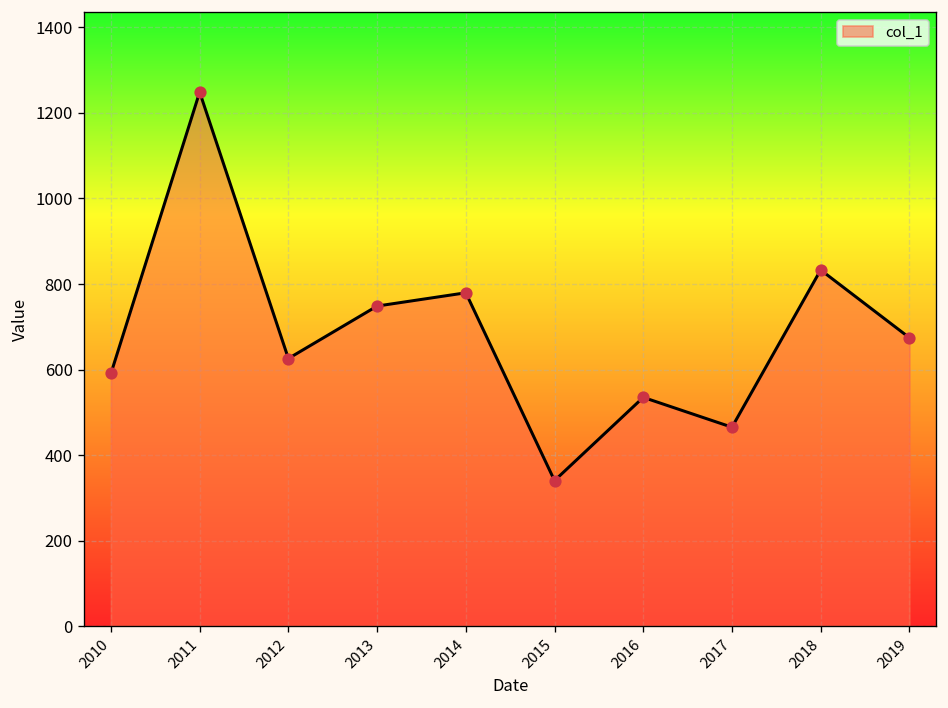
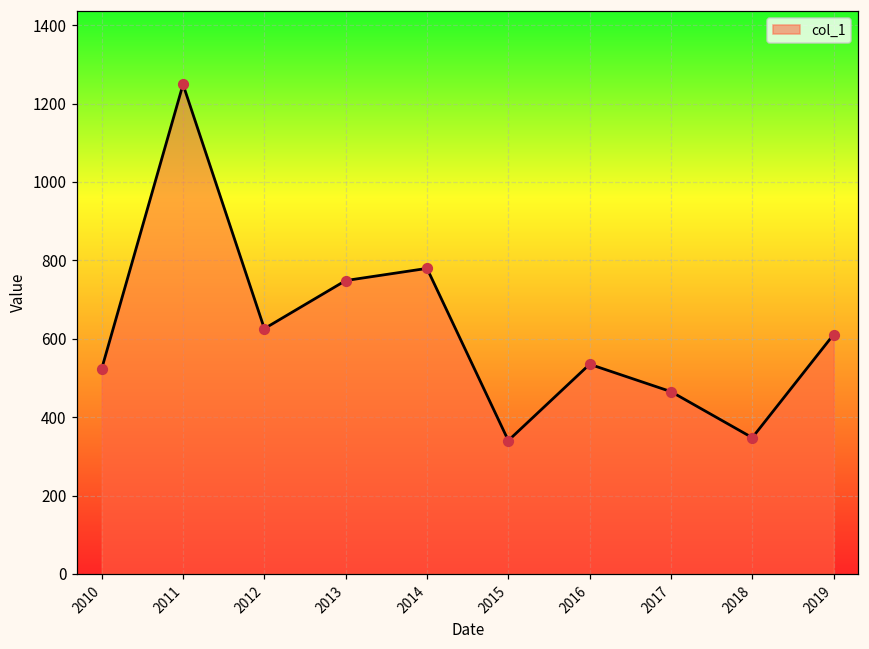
2010: 590 -> 520
2018: 830 -> 350
2019: 670 -> 610
